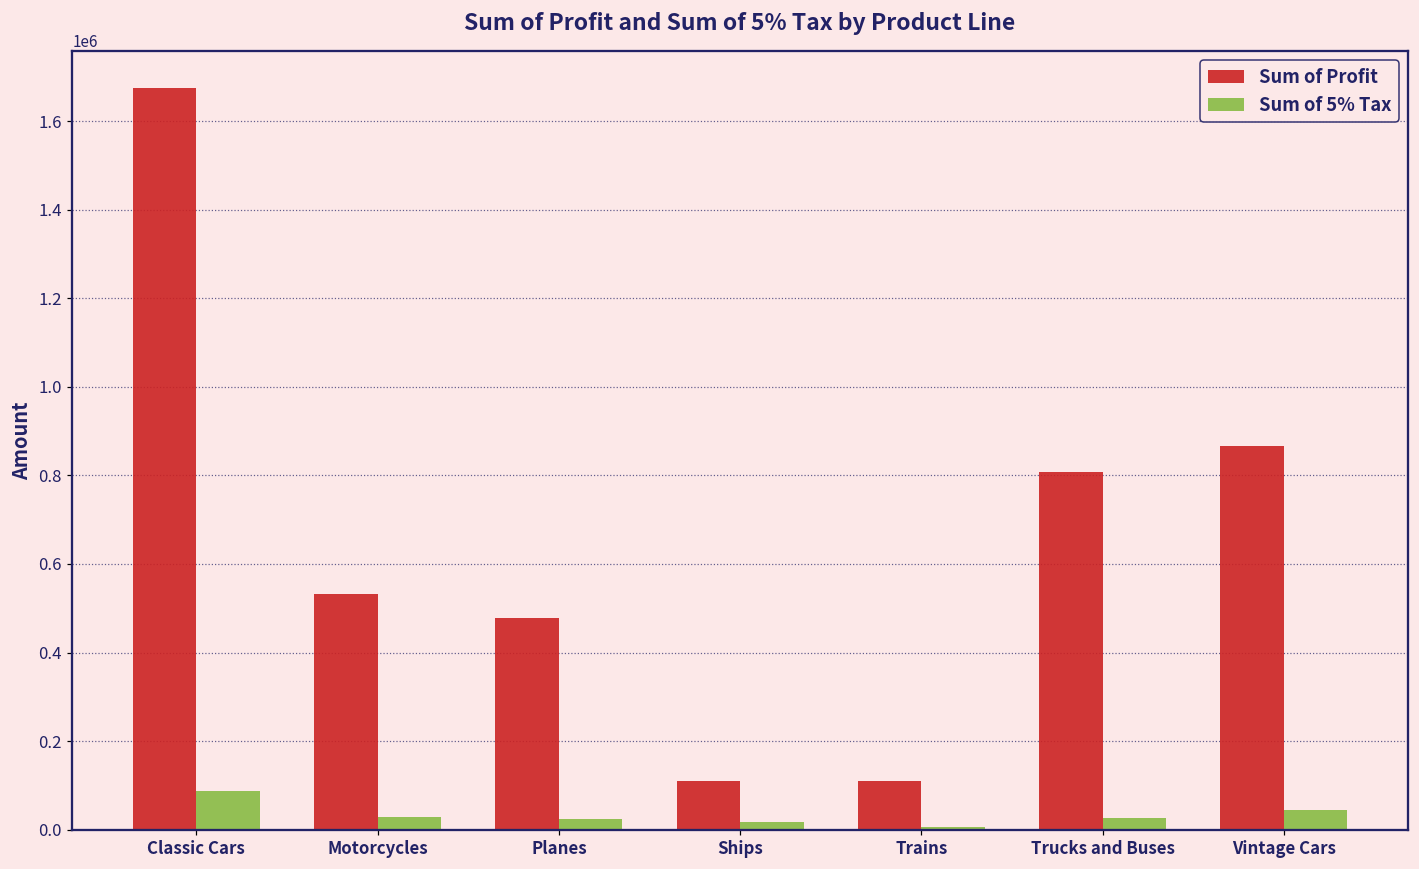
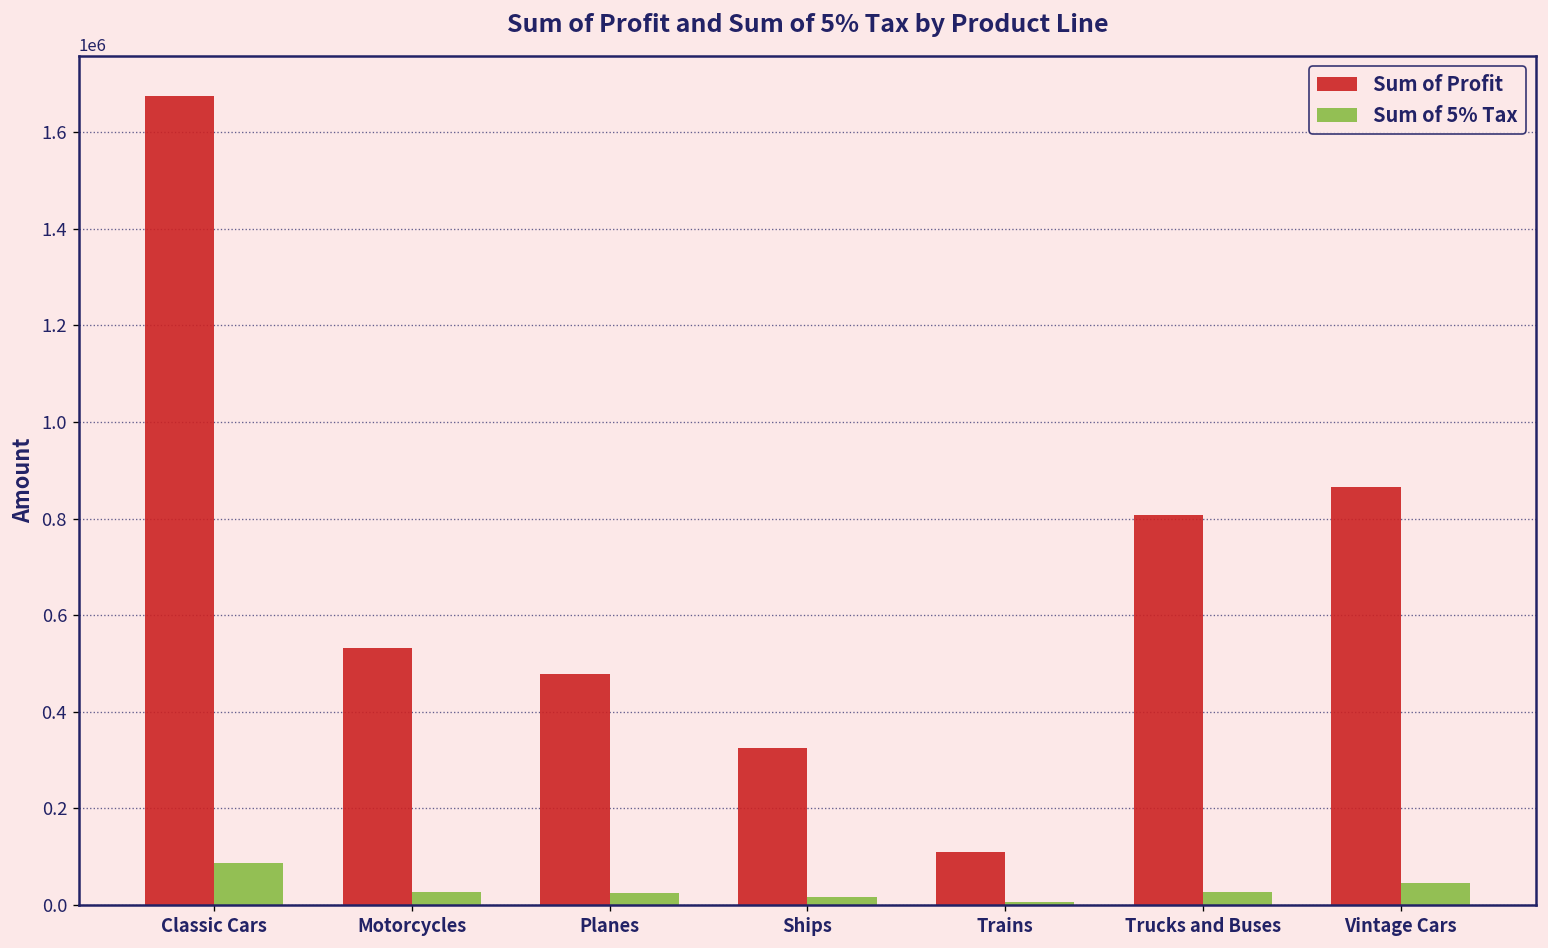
Sum of Profit, Ships: 110000 -> 320000
